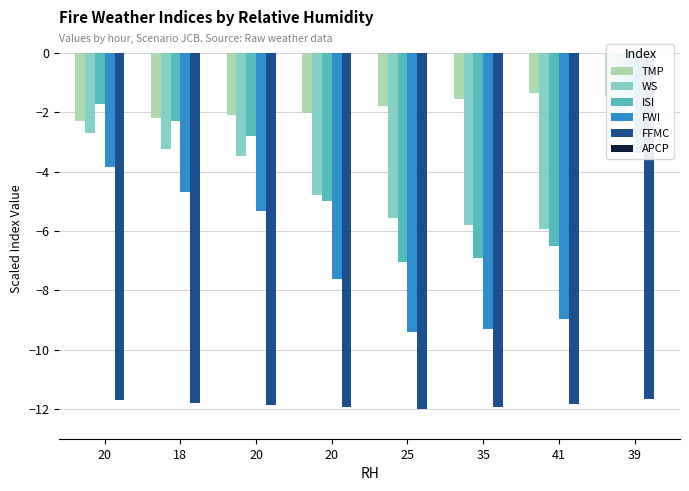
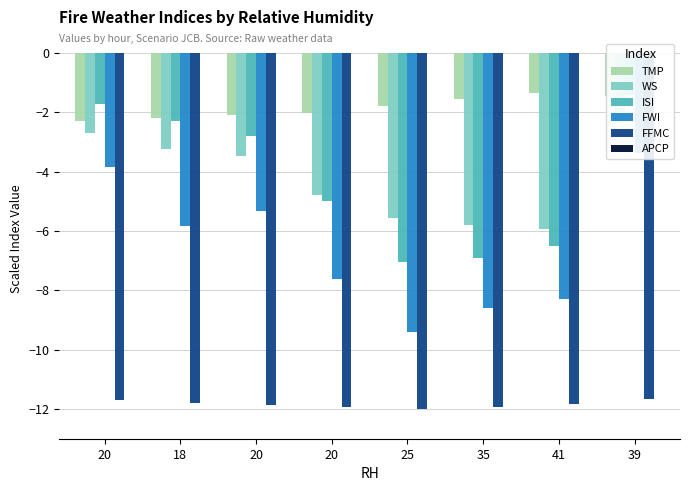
FWI, 18: -4.7 -> -5.8
FWI, 35: -9.3 -> -8.6
FWI, 41: -9.0 -> -8.3
